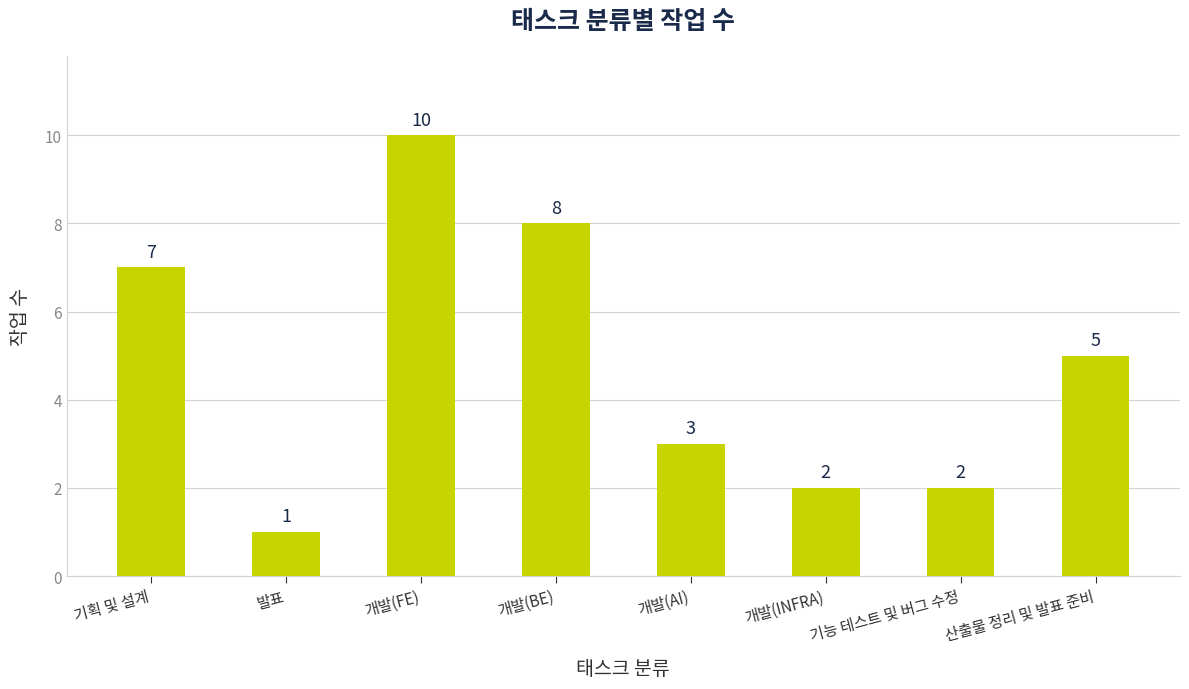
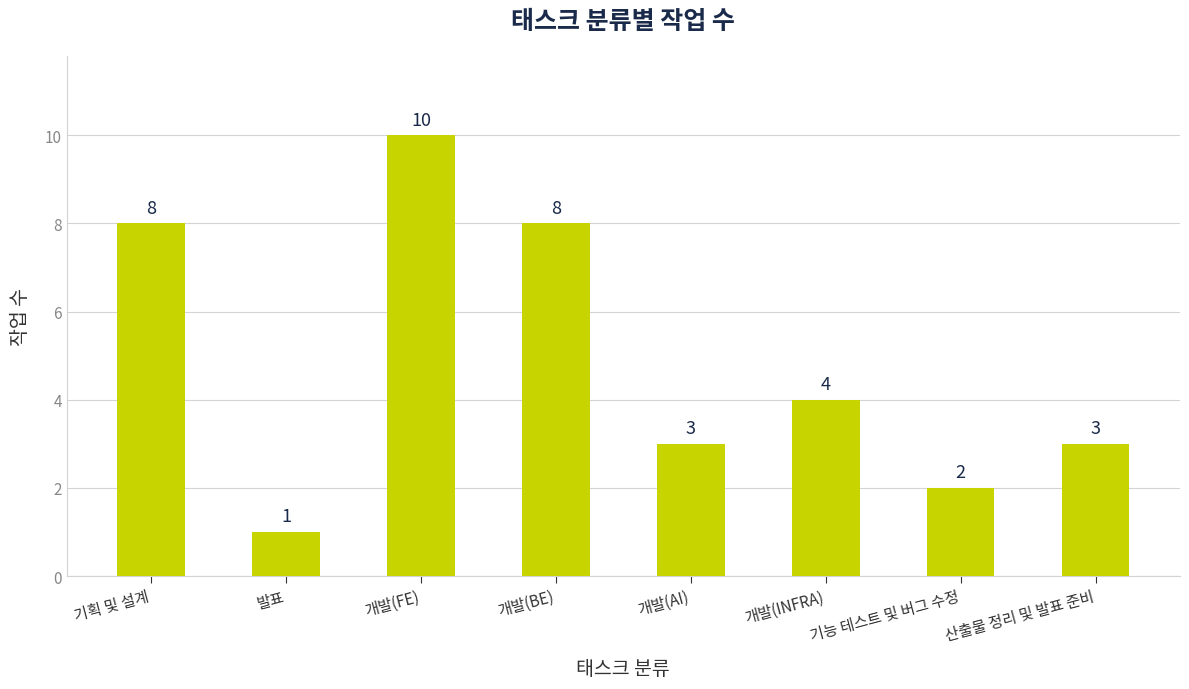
기획 및 설계: 7 -> 8
개발(INFRA): 2 -> 4
산출물 정리 및 발표 준비: 5 -> 3
